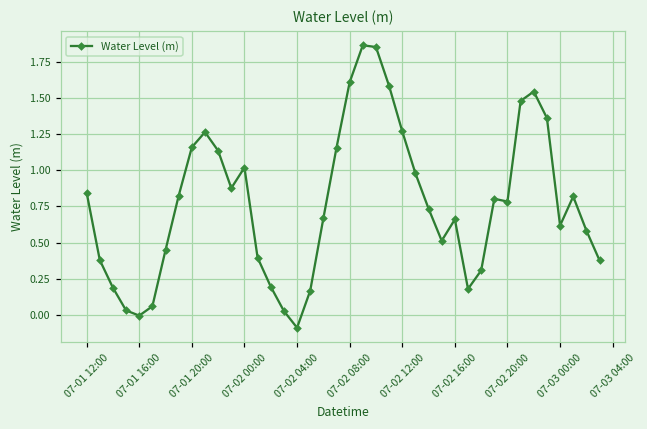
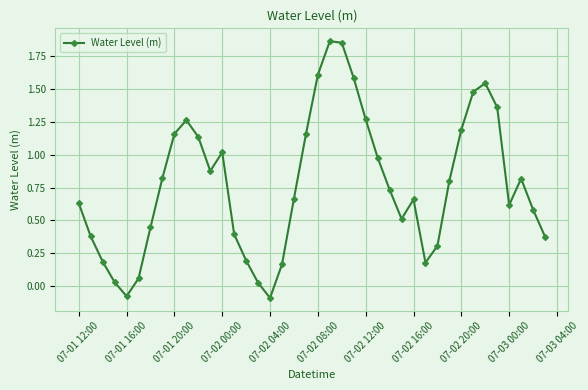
07-01 12:00: 0.85 -> 0.63
07-01 16:00: -0.01 -> -0.08
07-02 20:00: 0.78 -> 1.19
